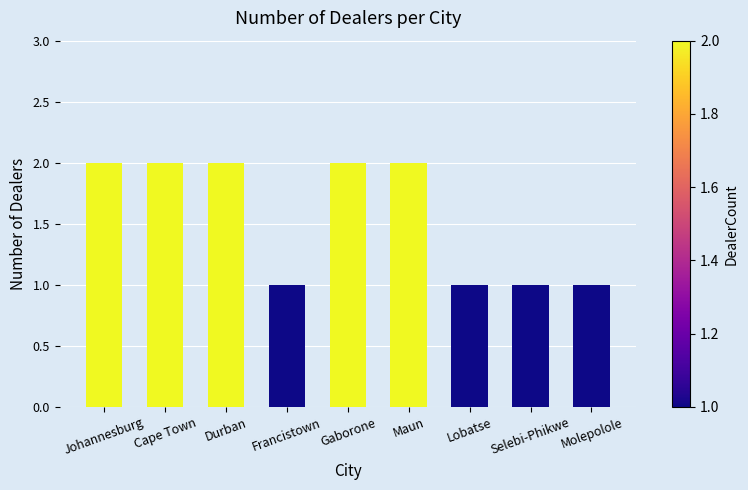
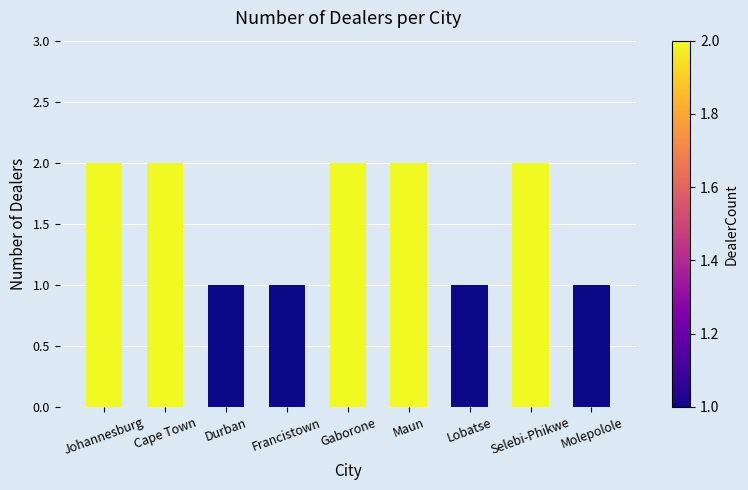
Durban: 2 -> 1
Selebi-Phikwe: 1 -> 2
